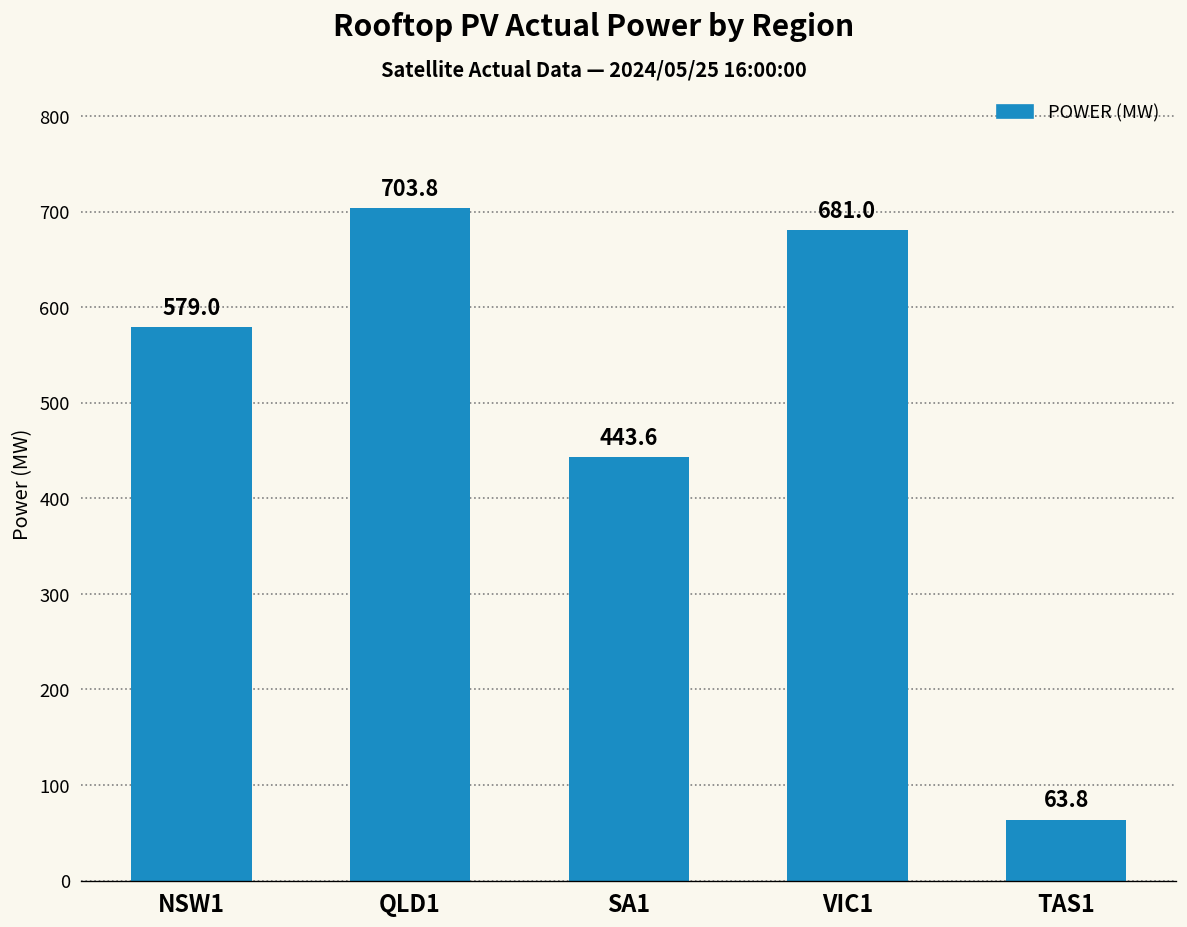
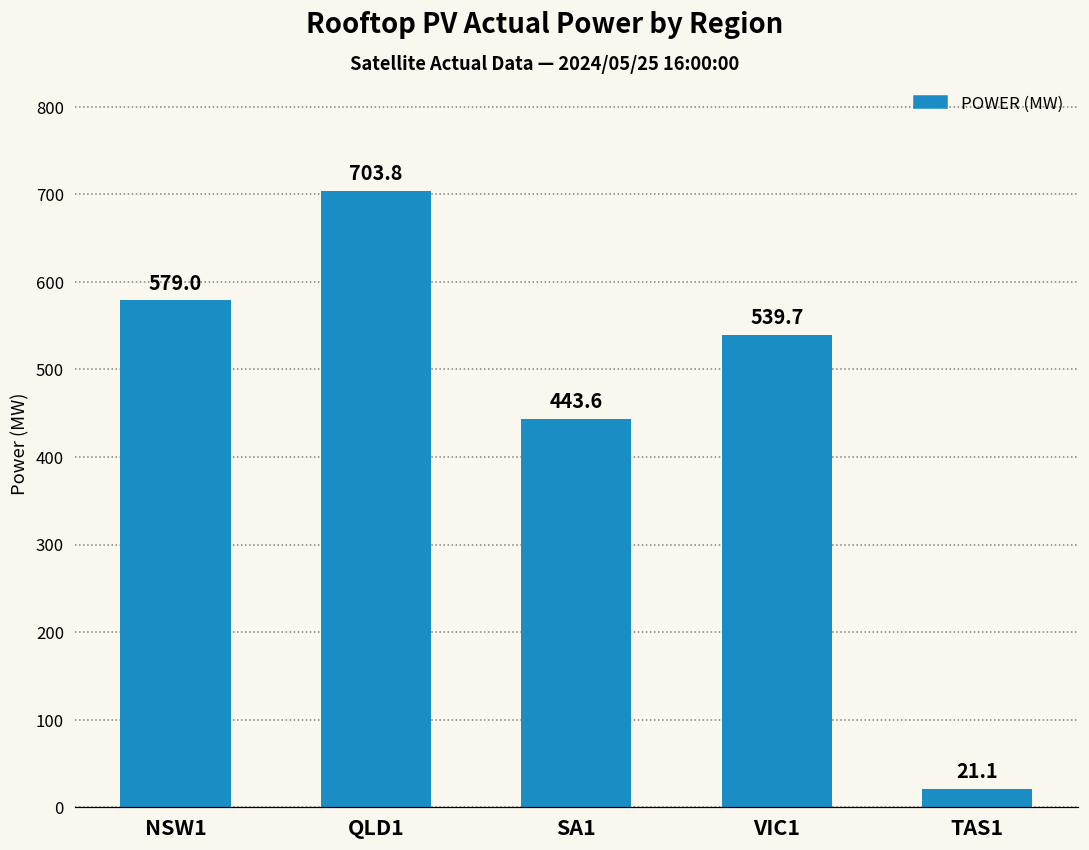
VIC1: 681.0 -> 539.7
TAS1: 63.8 -> 21.1
